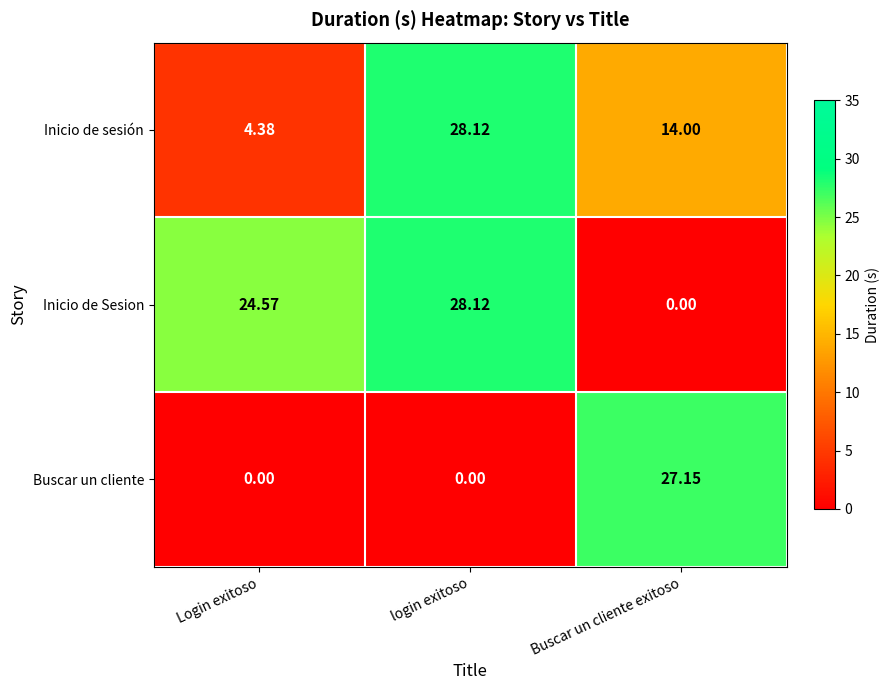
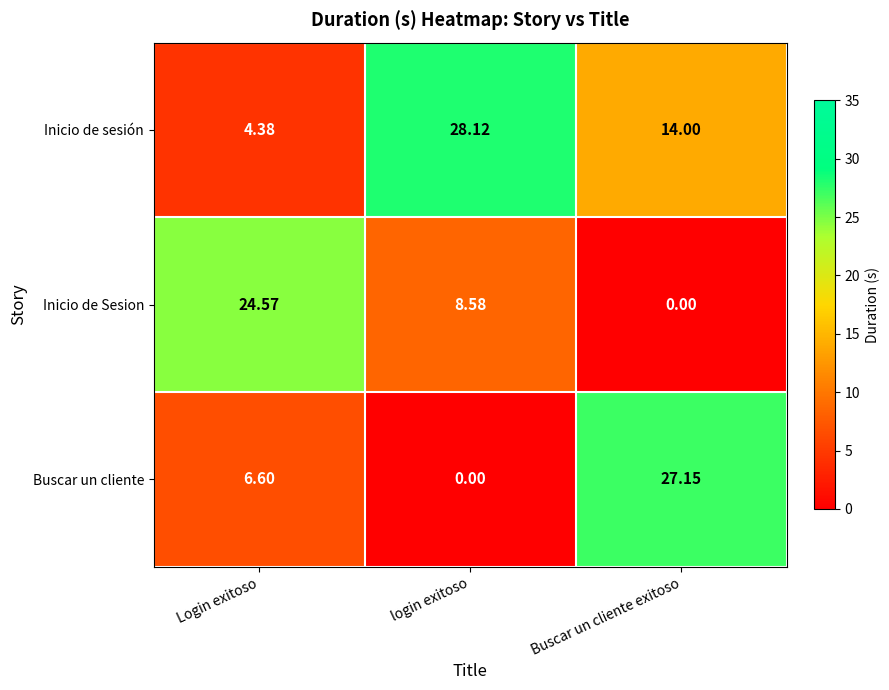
Inicio de Sesion, login exitoso: 28.12 -> 8.58
Buscar un cliente, Login exitoso: 0.00 -> 6.60
